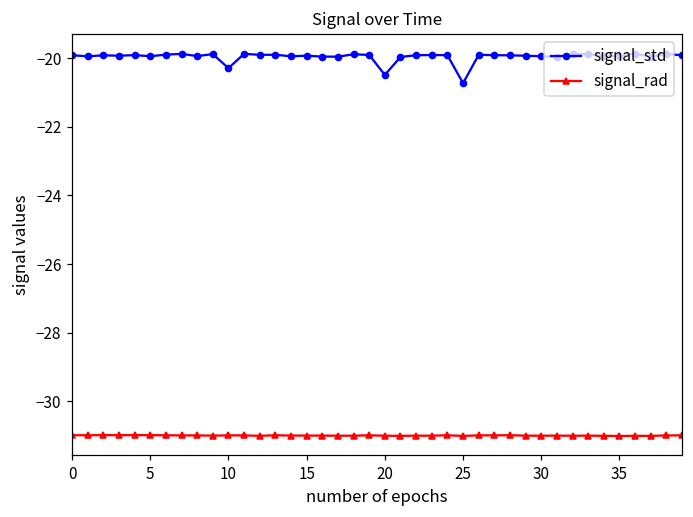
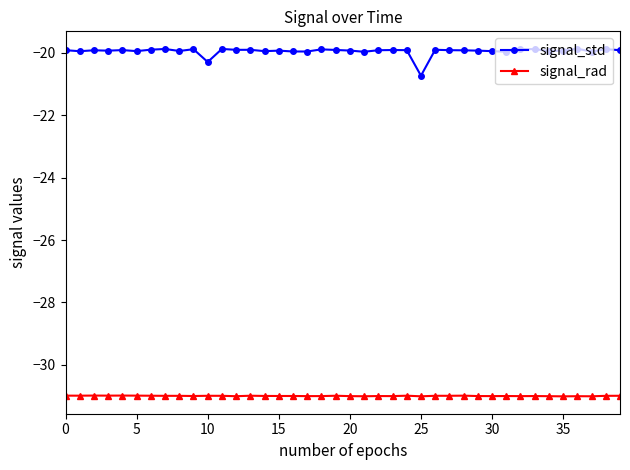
signal_std, 20: -20.5 -> -19.9
